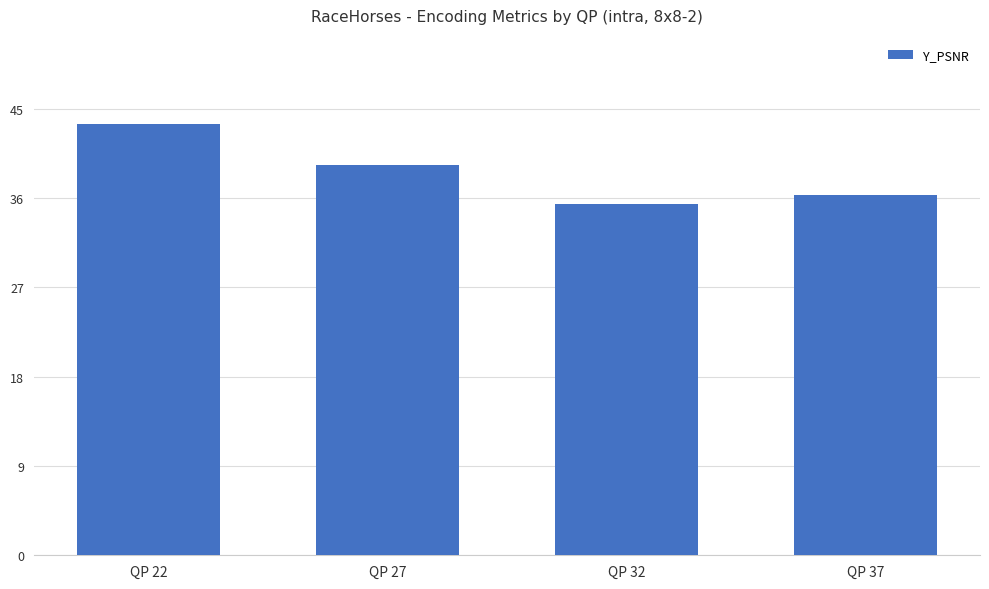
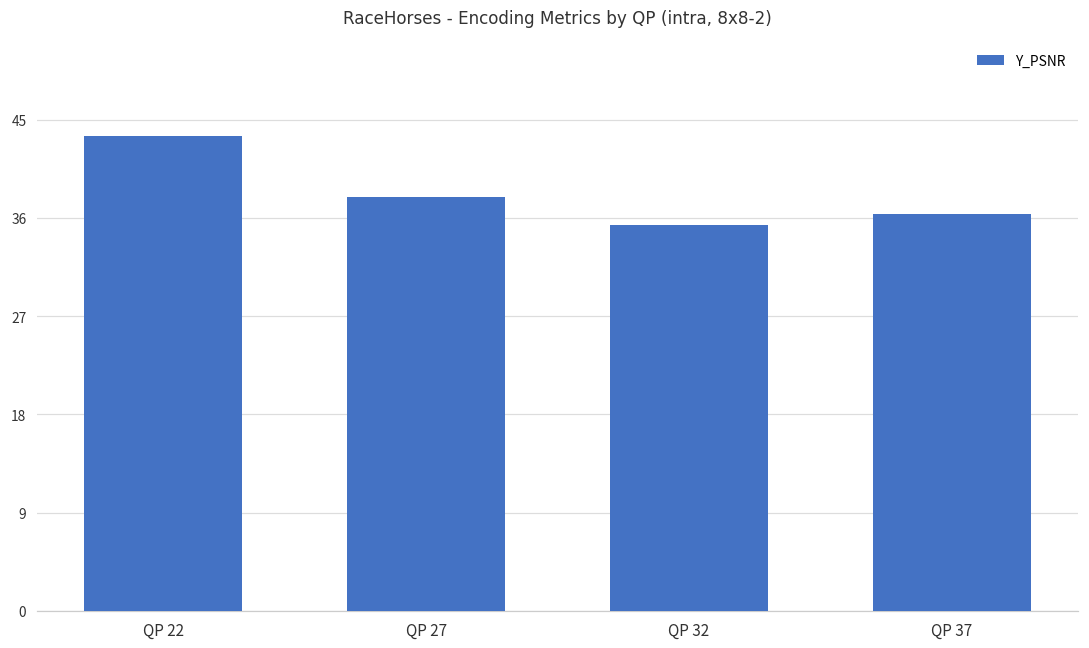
QP 27: 39 -> 38
